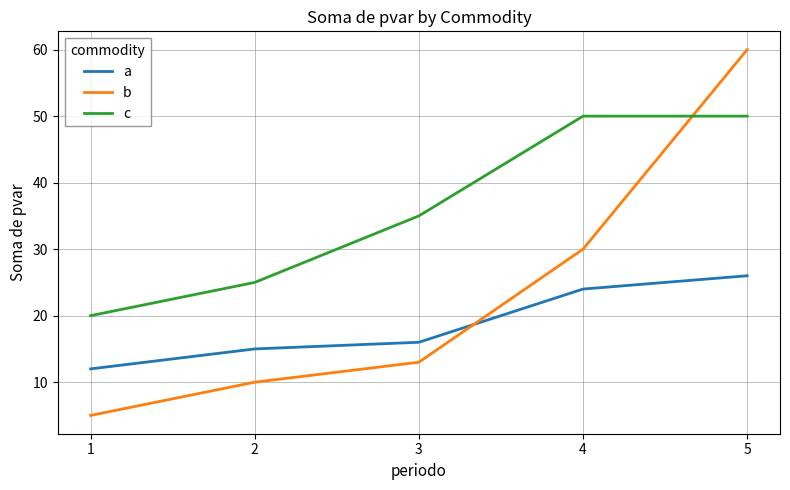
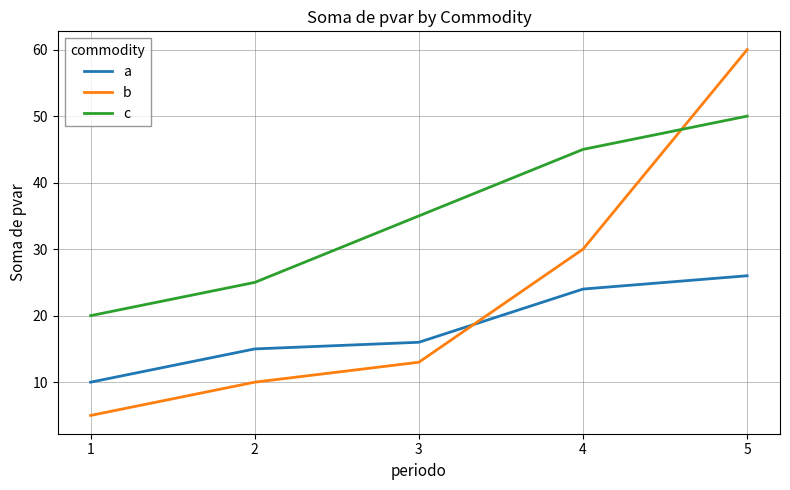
a, 1: 12 -> 10
c, 4: 50 -> 45
